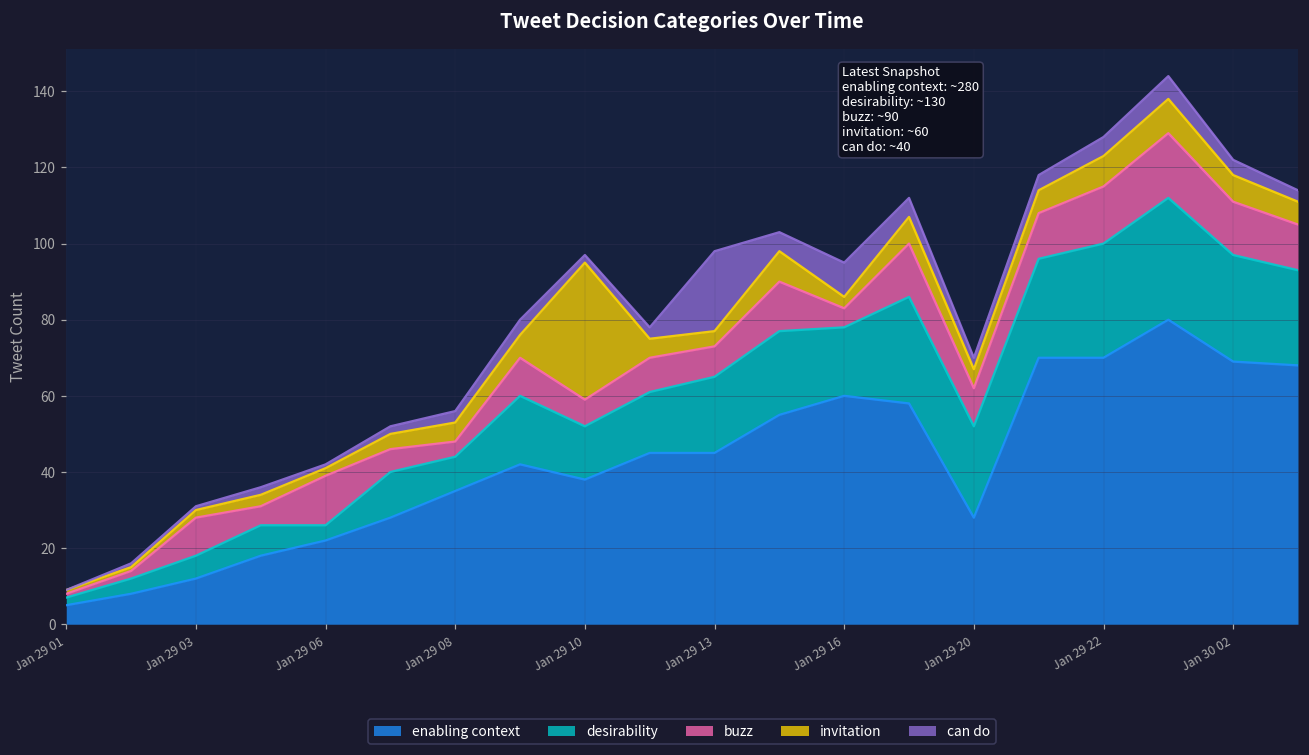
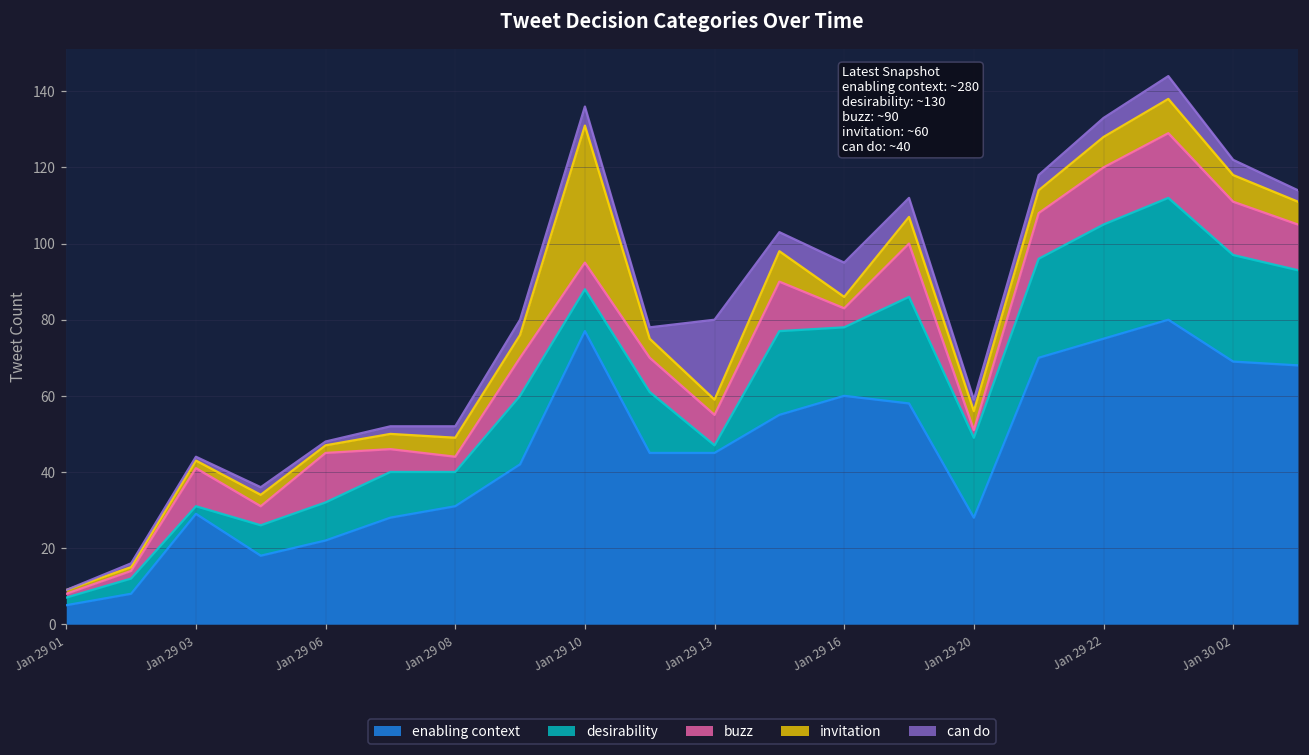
enabling context, Jan 29 03: 12 -> 29
desirability, Jan 29 03: 6 -> 2
desirability, Jan 29 06: 4 -> 10
enabling context, Jan 29 08: 35 -> 31
enabling context, Jan 29 10: 38 -> 77
desirability, Jan 29 10: 14 -> 11
can do, Jan 29 10: 2 -> 5
desirability, Jan 29 13: 20 -> 2
desirability, Jan 29 20: 24 -> 21
buzz, Jan 29 20: 10 -> 2
enabling context, Jan 29 22: 70 -> 75
